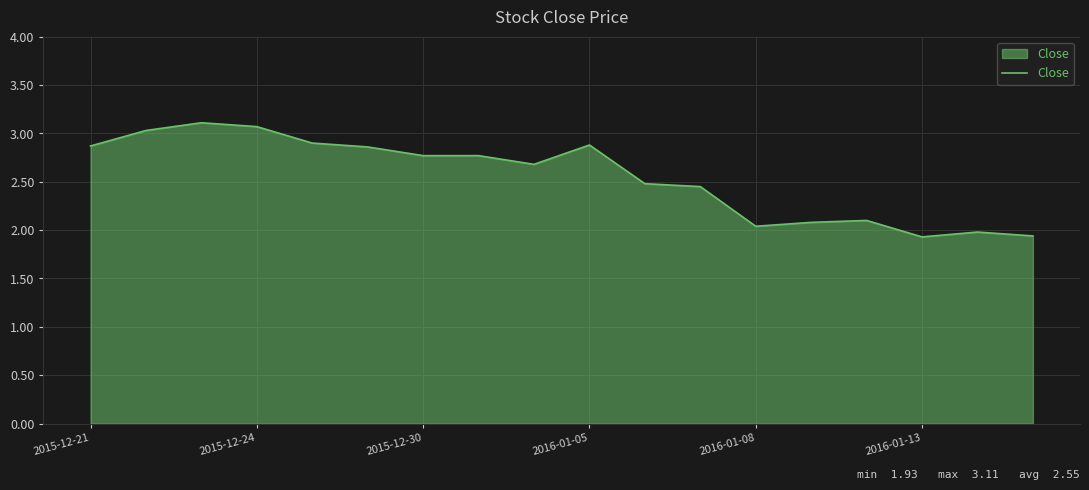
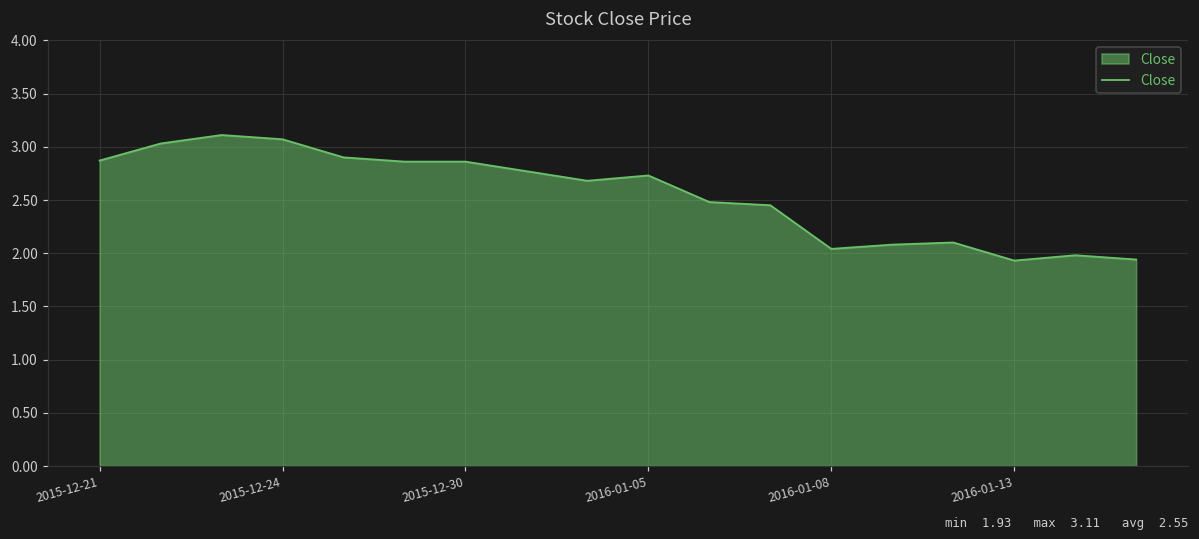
2015-12-30: 2.8 -> 2.9
2016-01-05: 2.9 -> 2.7
